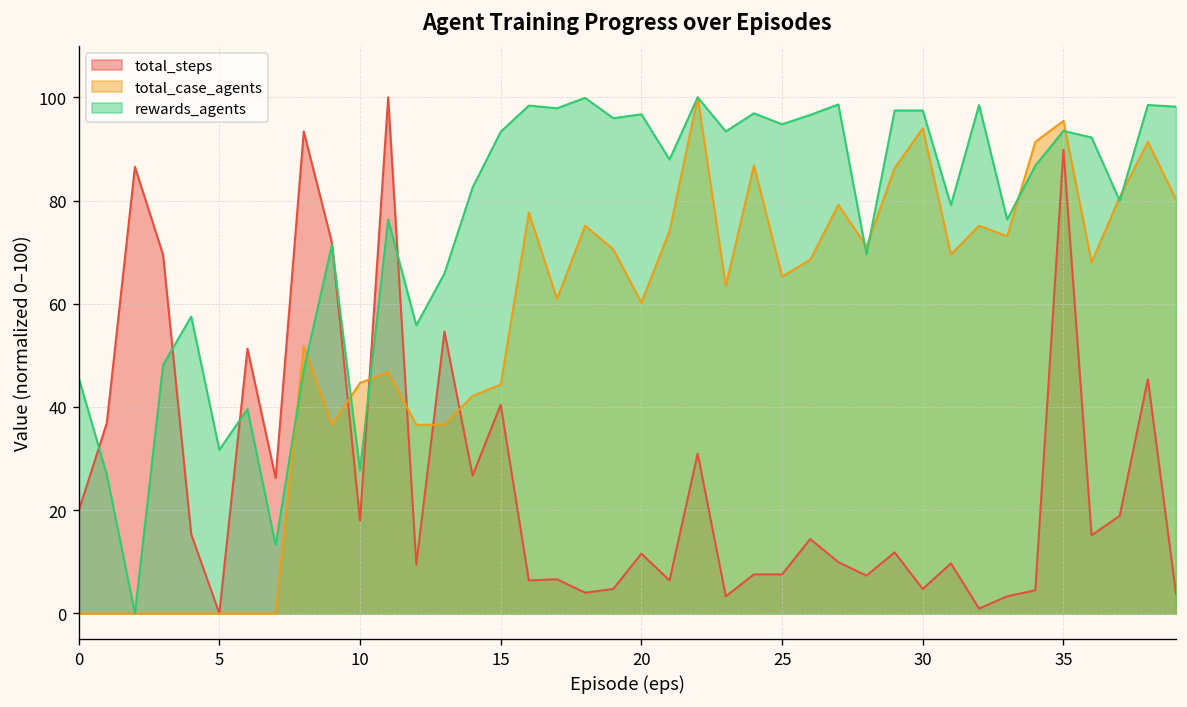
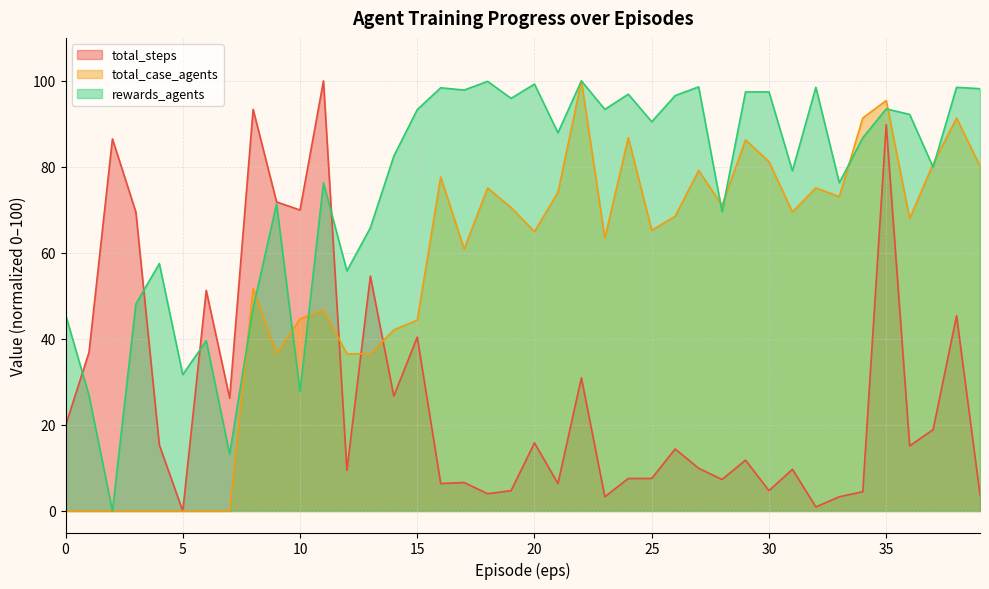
total_steps, 10: 18 -> 70
total_steps, 20: 12 -> 16
total_case_agents, 20: 60 -> 65
rewards_agents, 20: 97 -> 99
rewards_agents, 25: 95 -> 91
total_case_agents, 30: 94 -> 81
